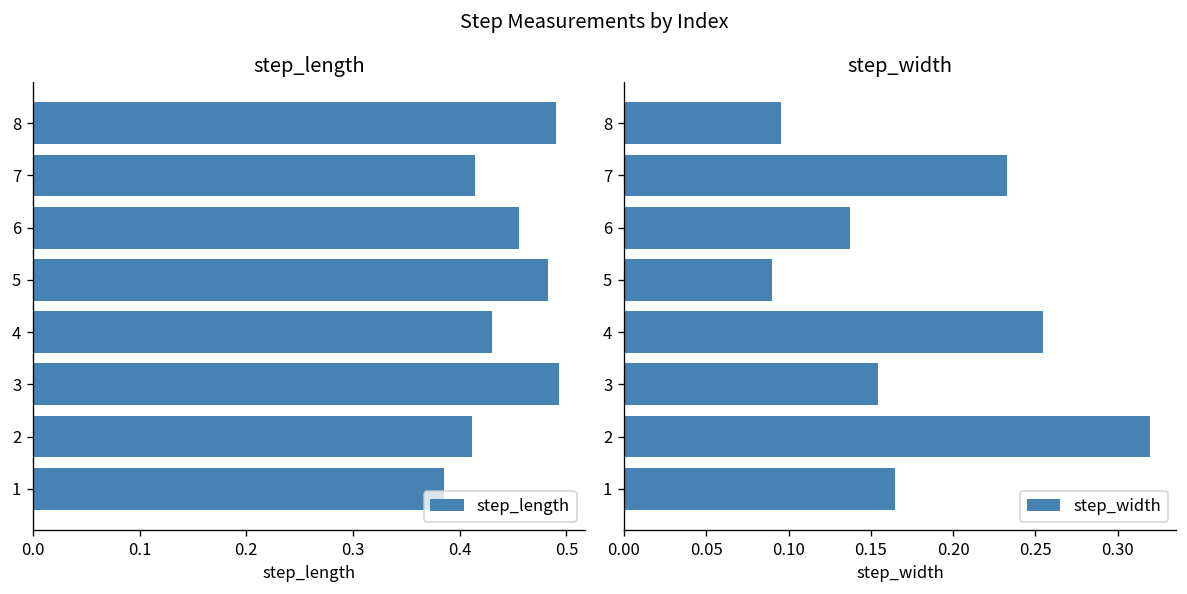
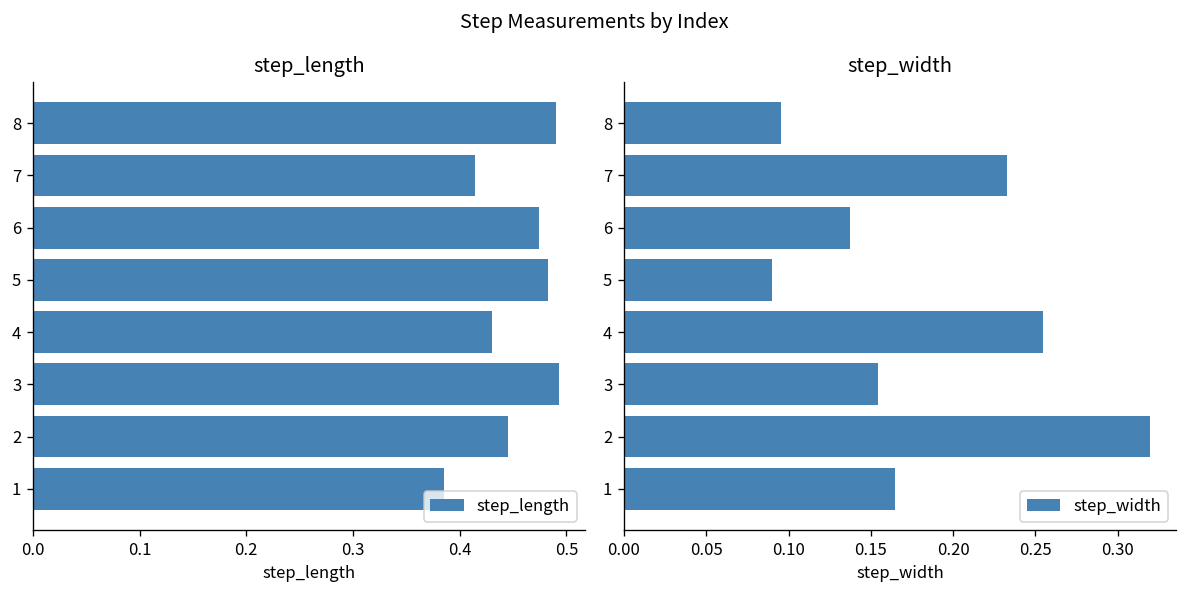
step_length, 6: 0.46 -> 0.47
step_length, 2: 0.41 -> 0.45
